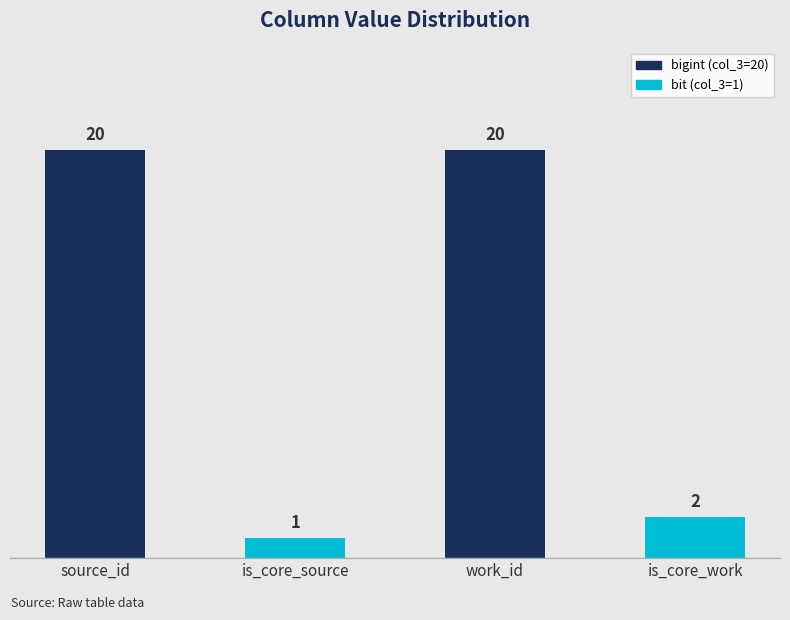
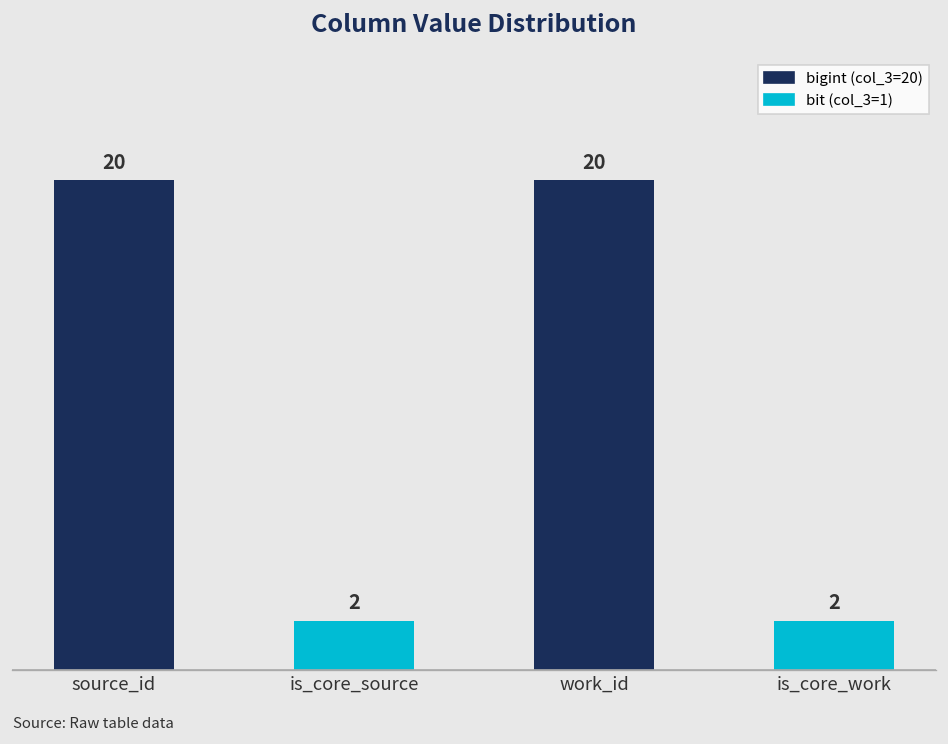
is_core_source: 1 -> 2
